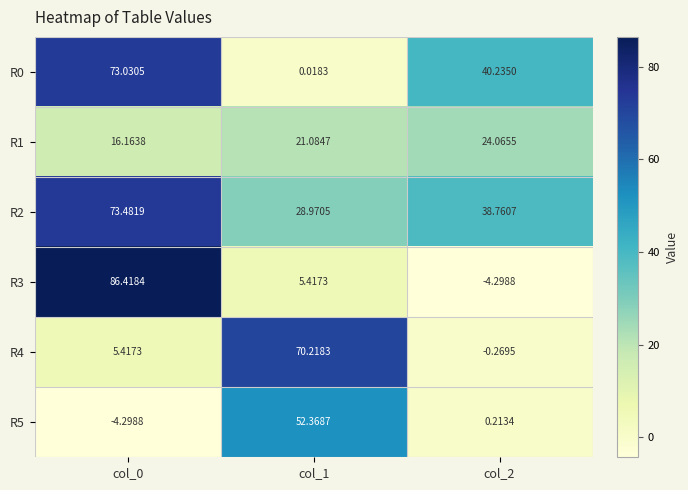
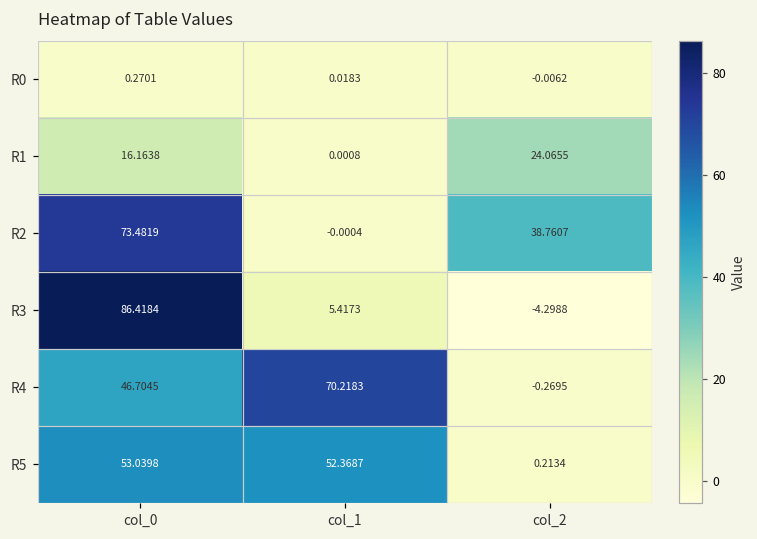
R0, col_0: 73.0305 -> 0.2701
R0, col_2: 40.2350 -> -0.0062
R1, col_1: 21.0847 -> 0.0008
R2, col_1: 28.9705 -> -0.0004
R4, col_0: 5.4173 -> 46.7045
R5, col_0: -4.2988 -> 53.0398
